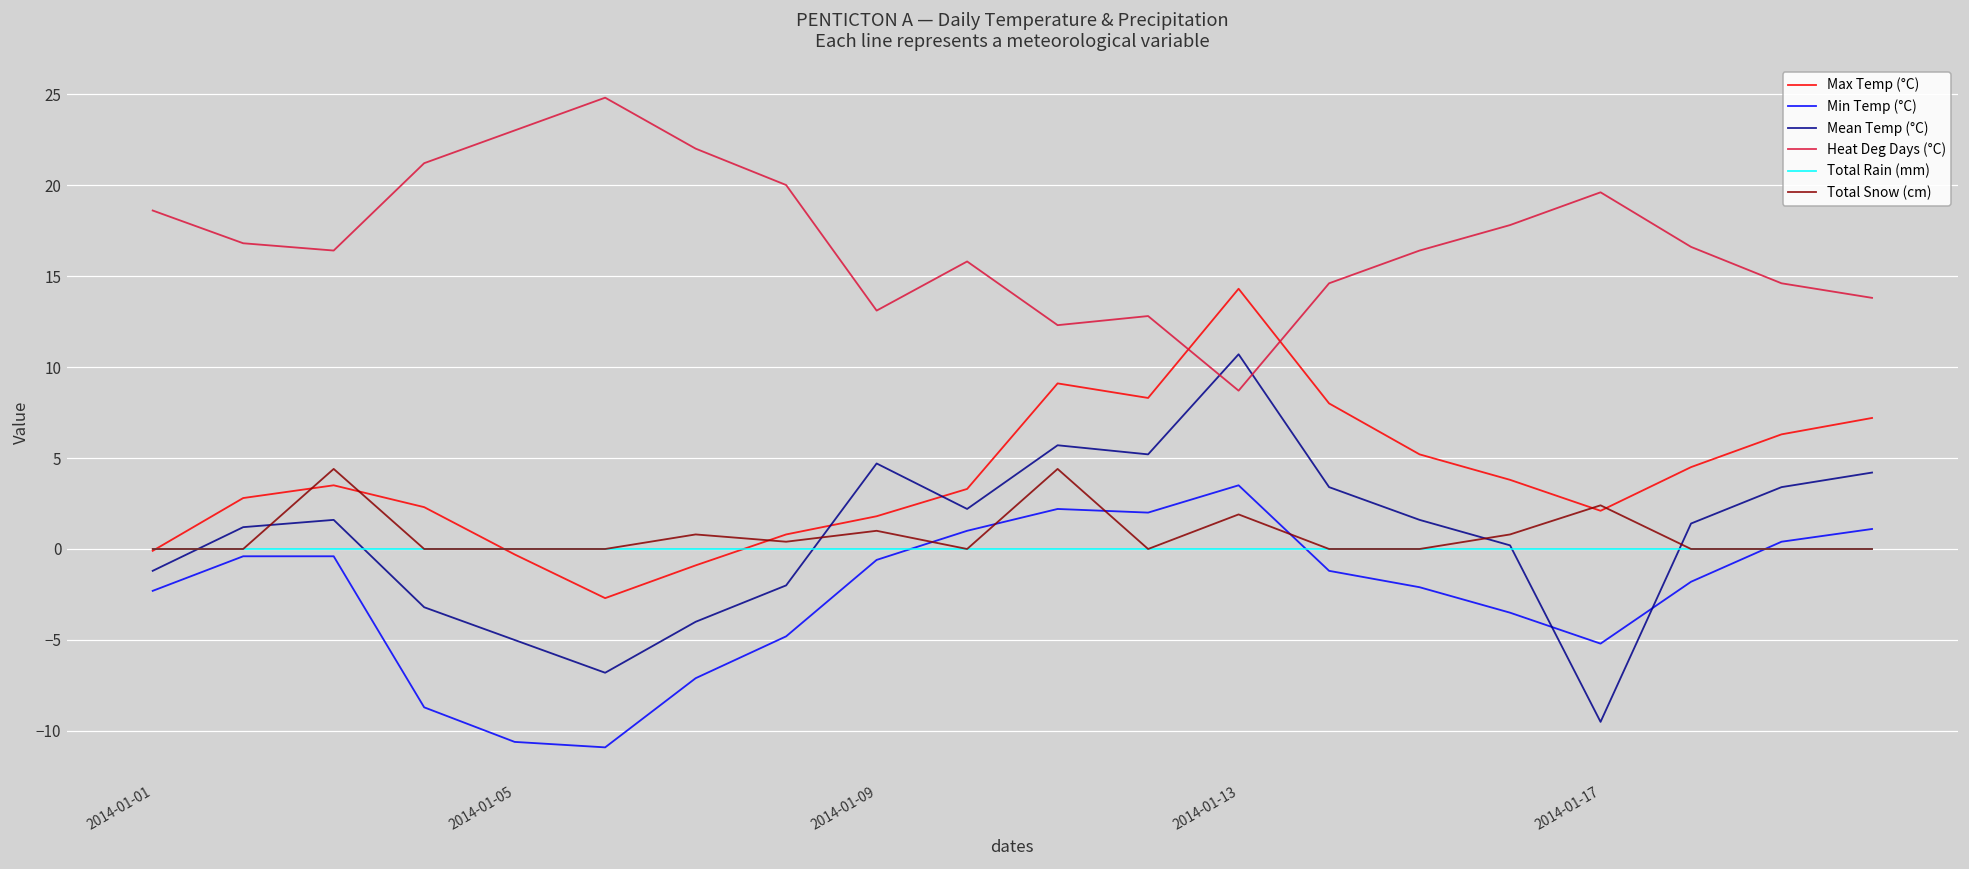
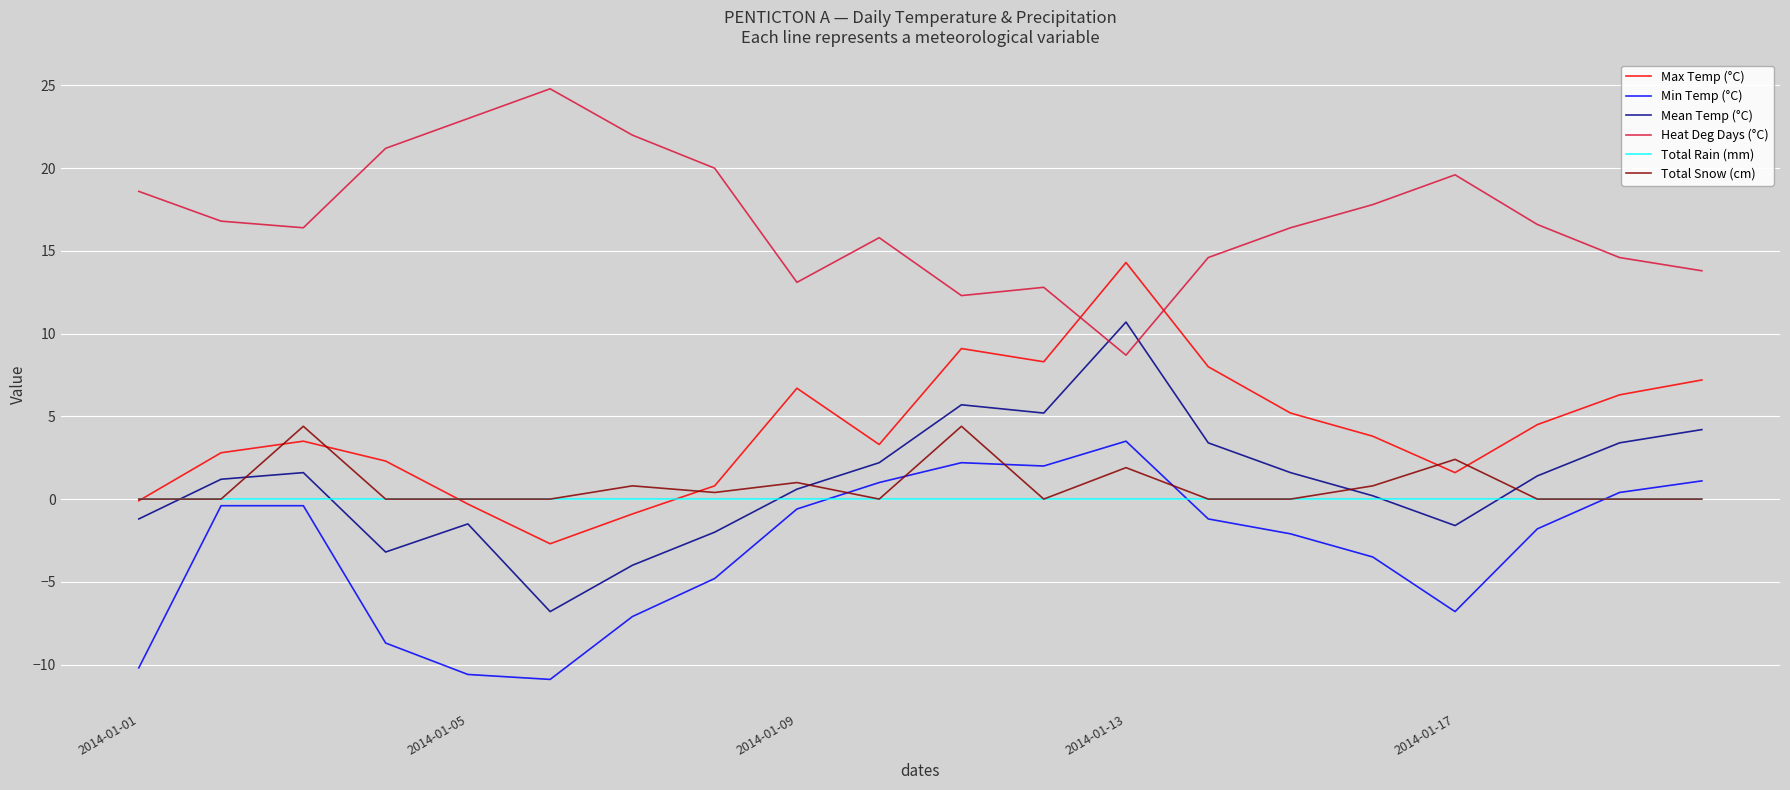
Min Temp (°C), 2014-01-01: -2.3 -> -10.2
Mean Temp (°C), 2014-01-05: -5.0 -> -1.5
Max Temp (°C), 2014-01-09: 1.8 -> 6.7
Mean Temp (°C), 2014-01-09: 4.7 -> 0.6
Max Temp (°C), 2014-01-17: 2.1 -> 1.6
Min Temp (°C), 2014-01-17: -5.2 -> -6.8
Mean Temp (°C), 2014-01-17: -9.5 -> -1.6
